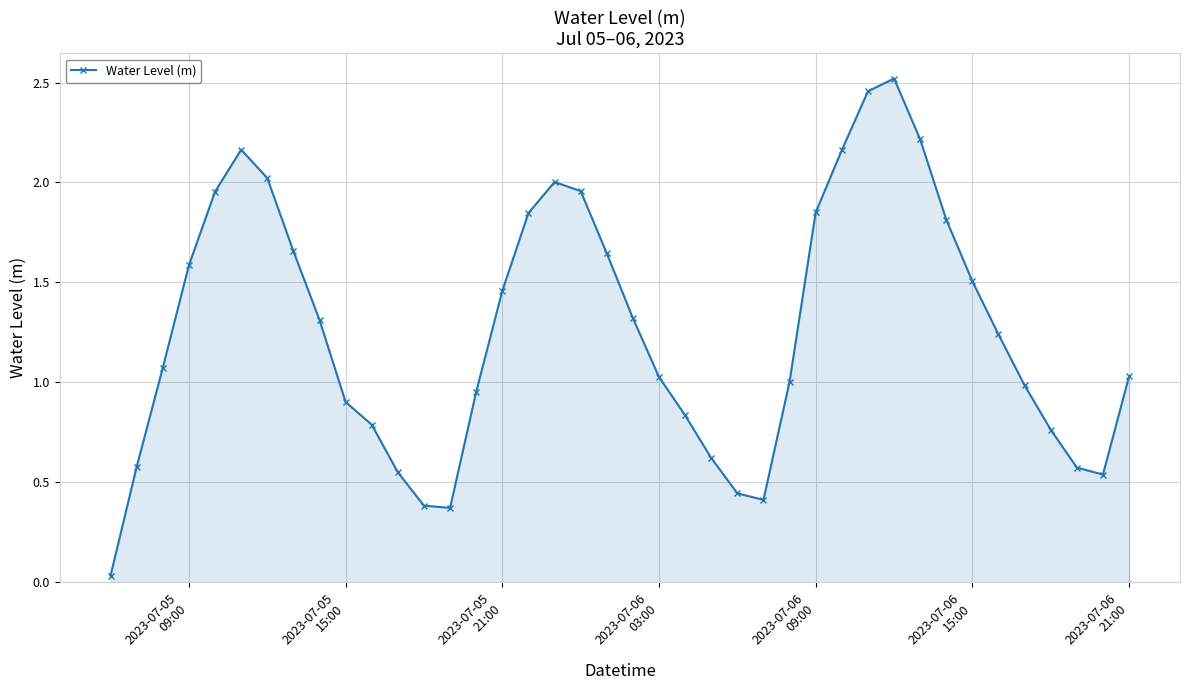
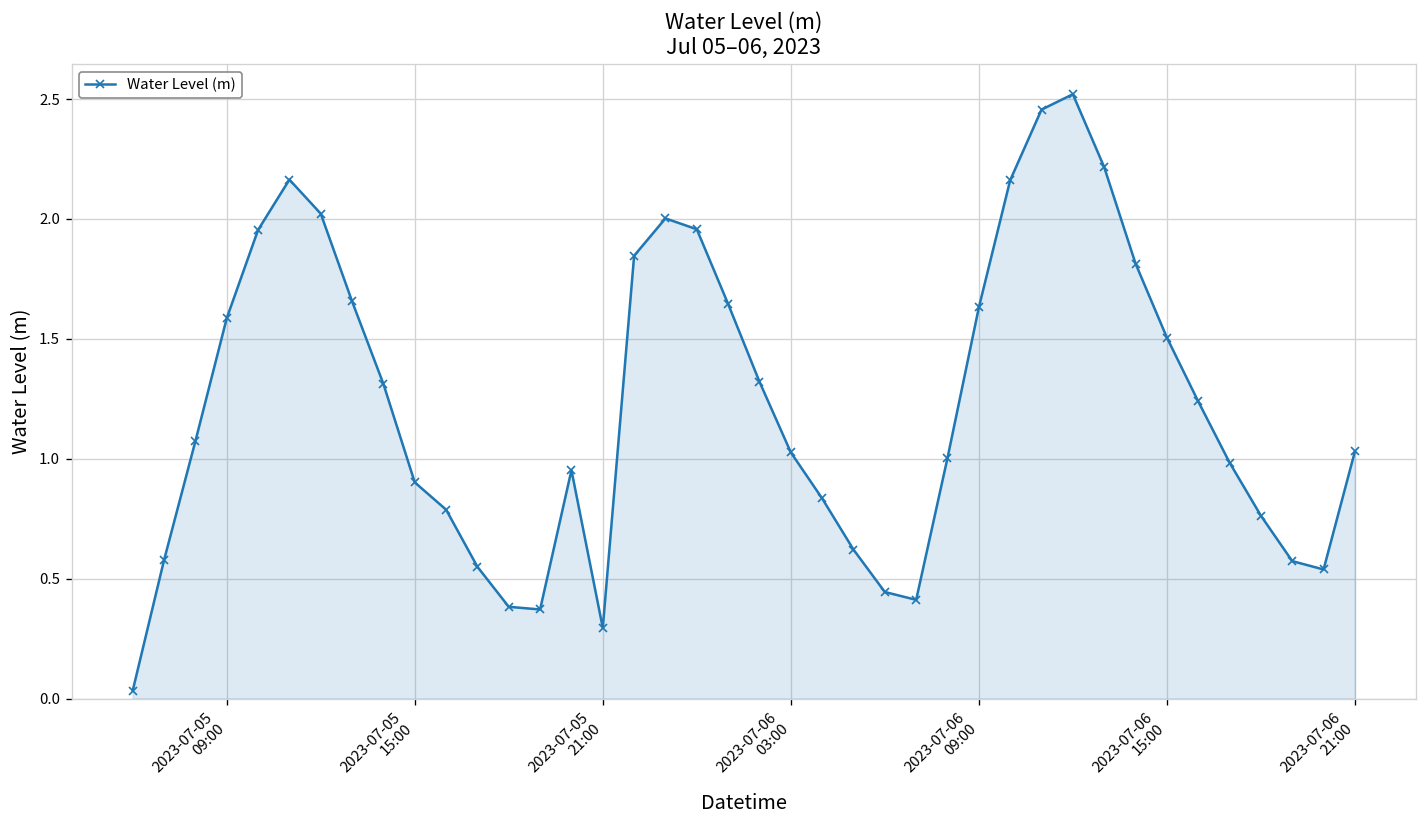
2023-07-05 21:00: 1.46 -> 0.30
2023-07-06 09:00: 1.85 -> 1.63
